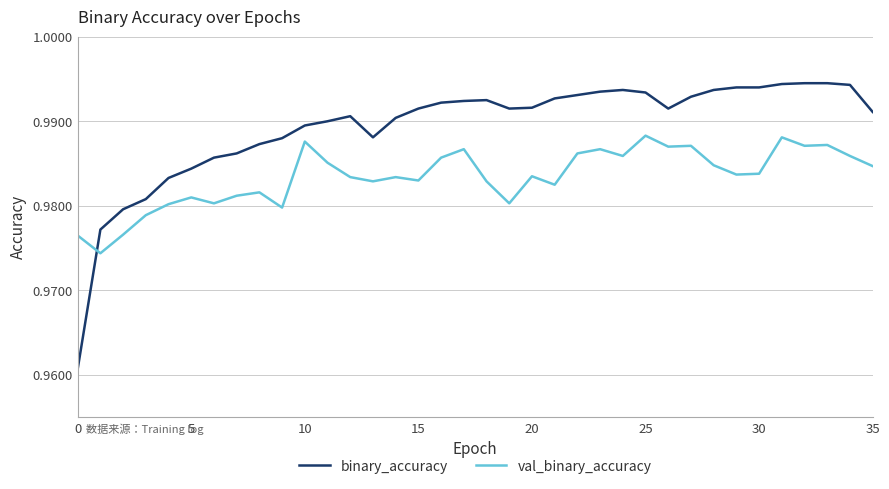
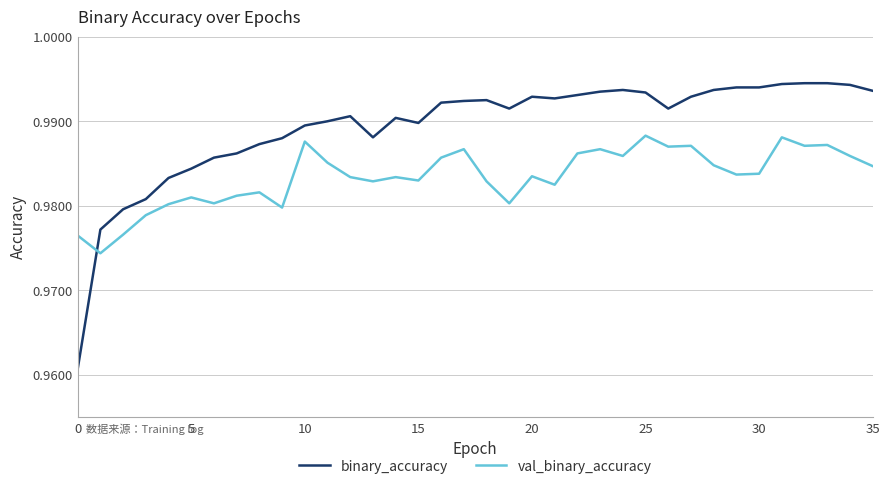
binary_accuracy, 15: 0.992 -> 0.990
binary_accuracy, 20: 0.992 -> 0.993
binary_accuracy, 35: 0.991 -> 0.994
